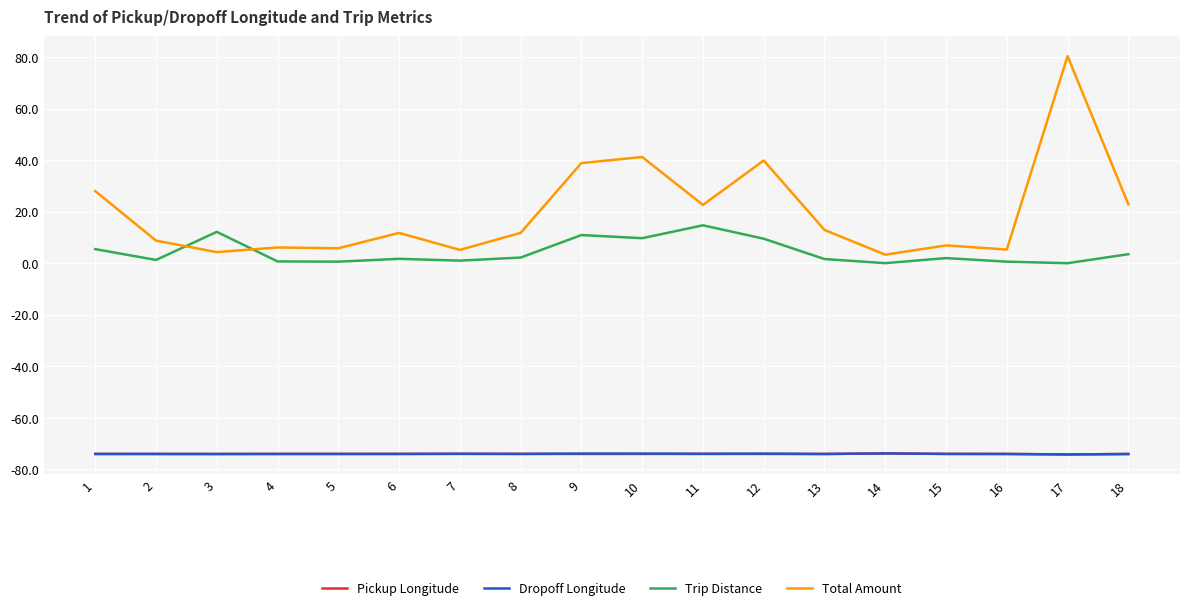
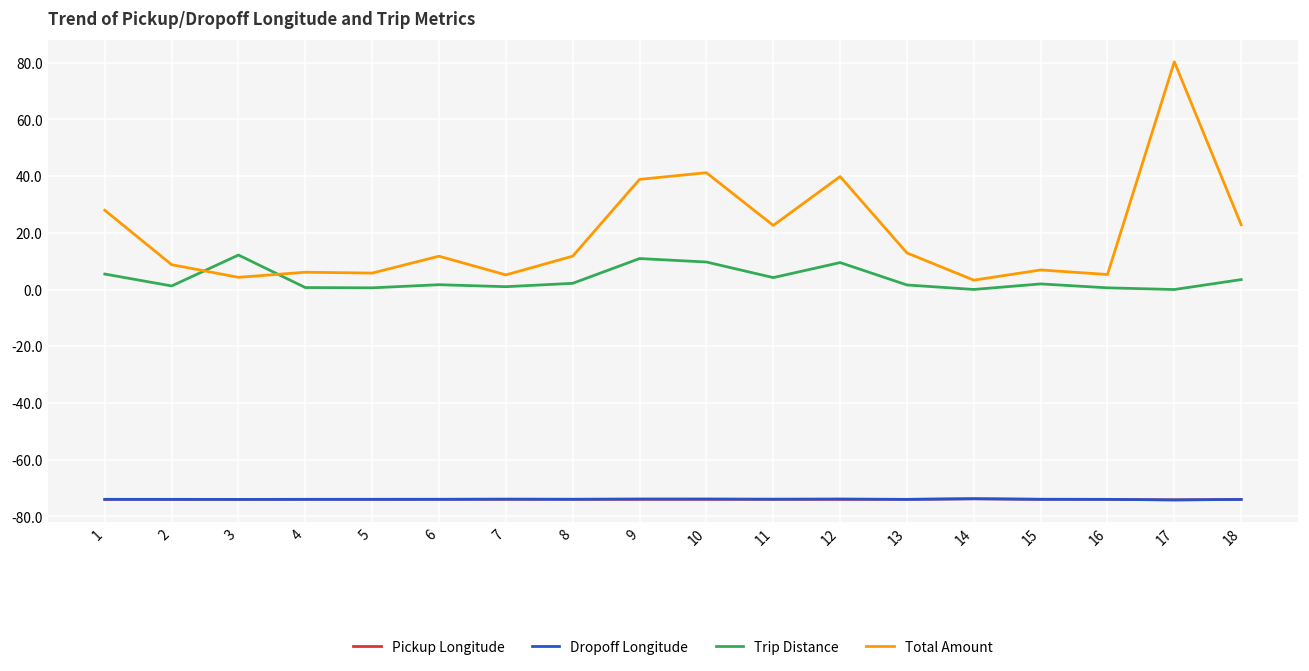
Trip Distance, 11: 15 -> 4
